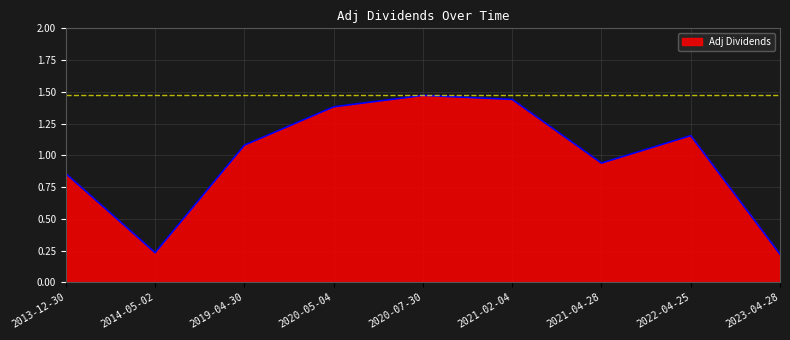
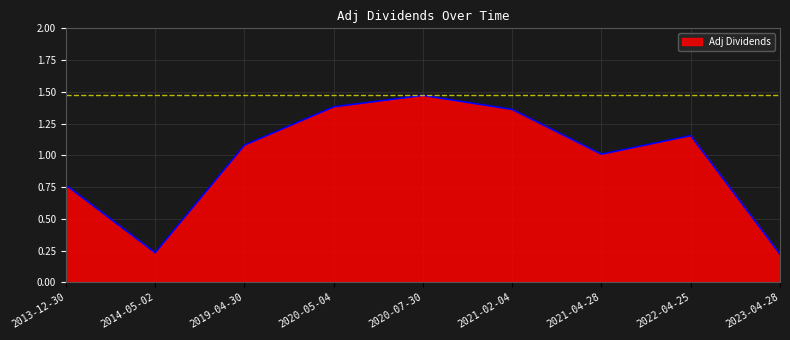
2013-12-30: 0.86 -> 0.77
2021-02-04: 1.44 -> 1.36
2021-04-28: 0.94 -> 1.01
